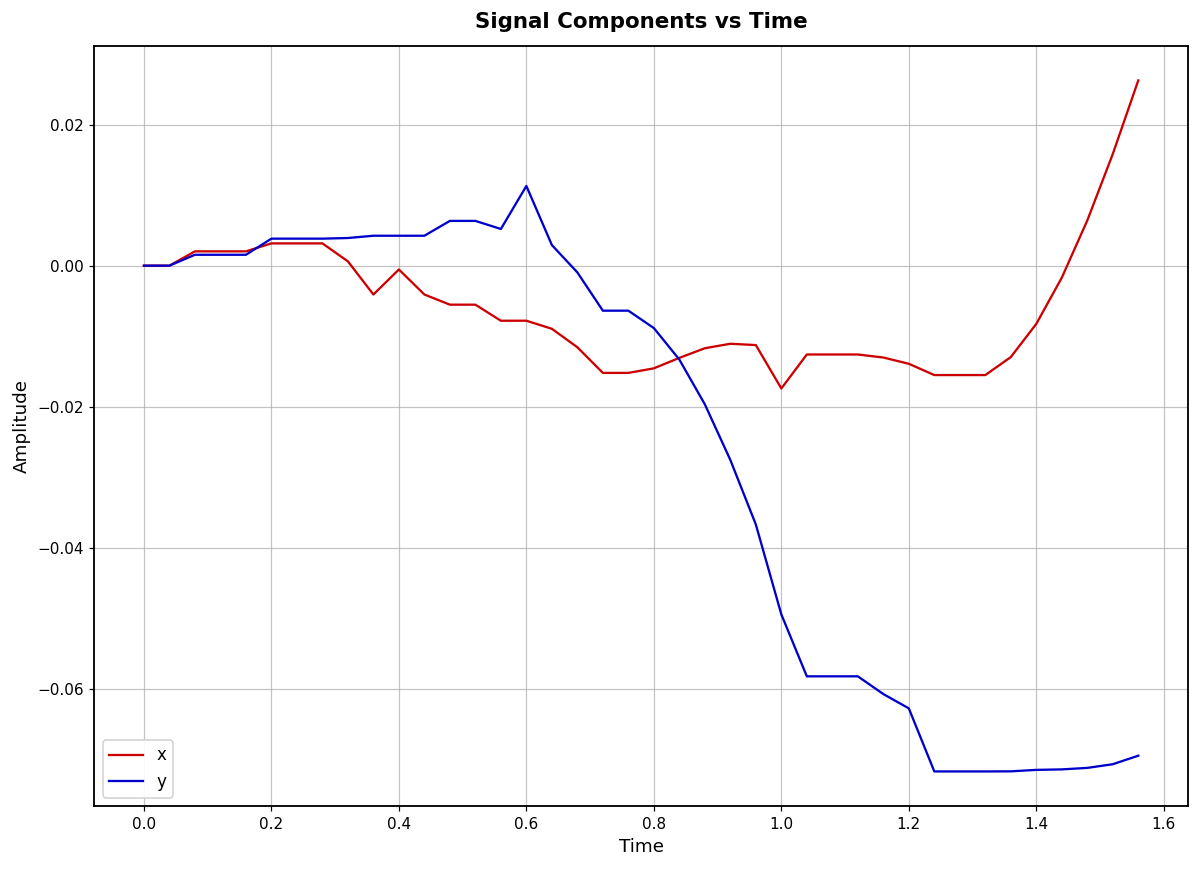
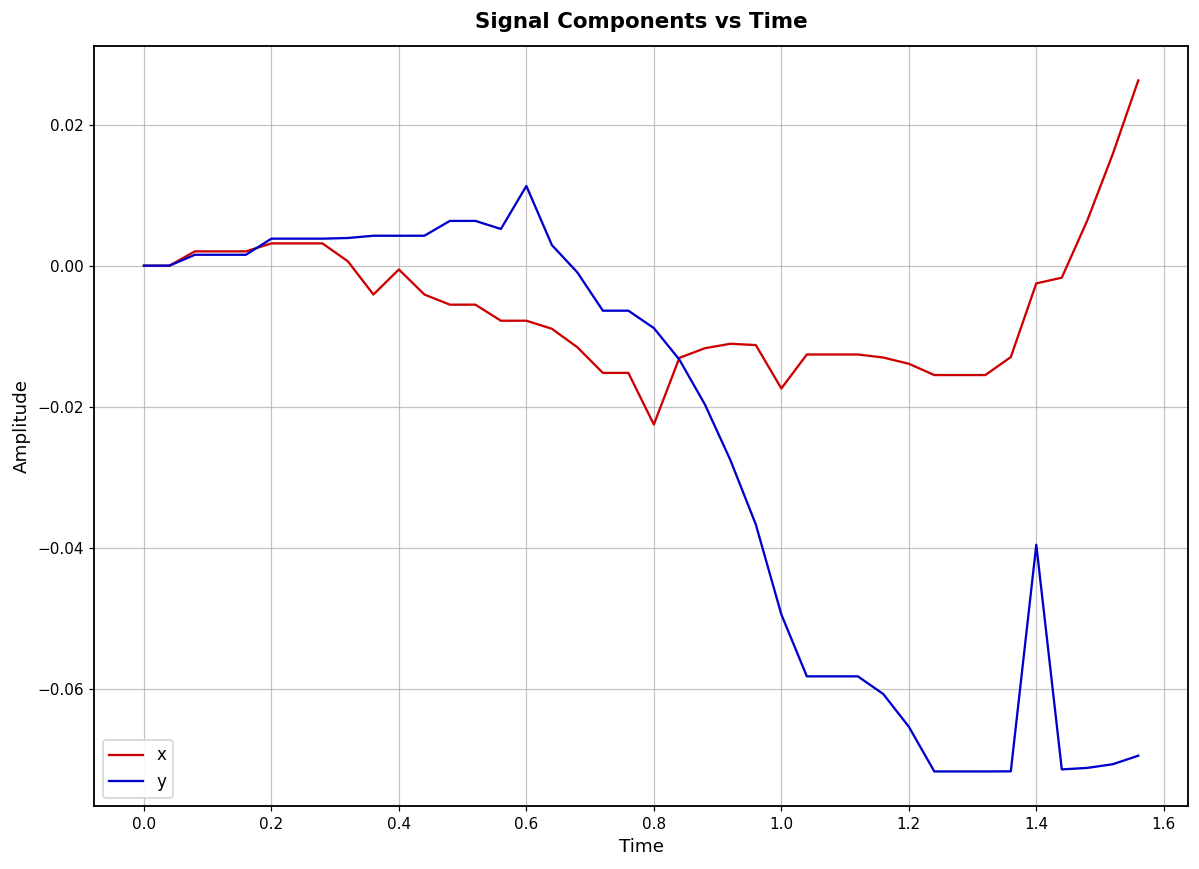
x, 0.8: -0.015 -> -0.023
y, 1.2: -0.063 -> -0.065
x, 1.4: -0.008 -> -0.003
y, 1.4: -0.072 -> -0.040
